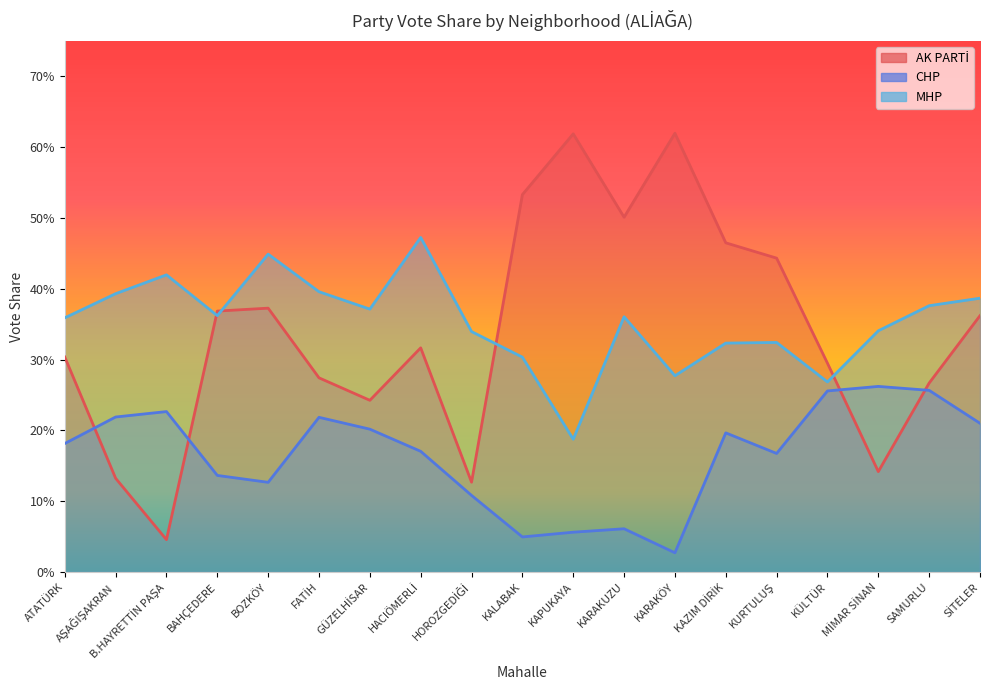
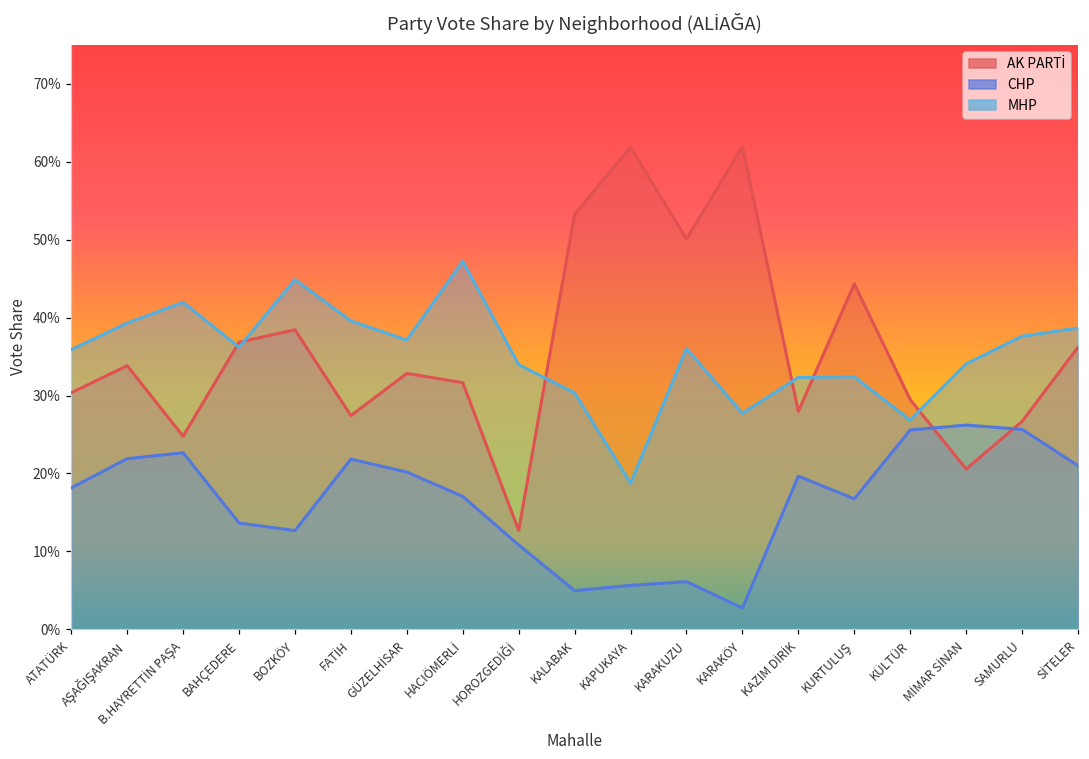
AK PARTİ, AŞAĞIŞAKRAN: 13% -> 34%
AK PARTİ, B.HAYRETTİN PAŞA: 5% -> 25%
AK PARTİ, BOZKÖY: 37% -> 38%
AK PARTİ, GÜZELHİSAR: 24% -> 33%
AK PARTİ, KAZIM DİRİK: 46% -> 28%
AK PARTİ, MİMAR SİNAN: 14% -> 21%
